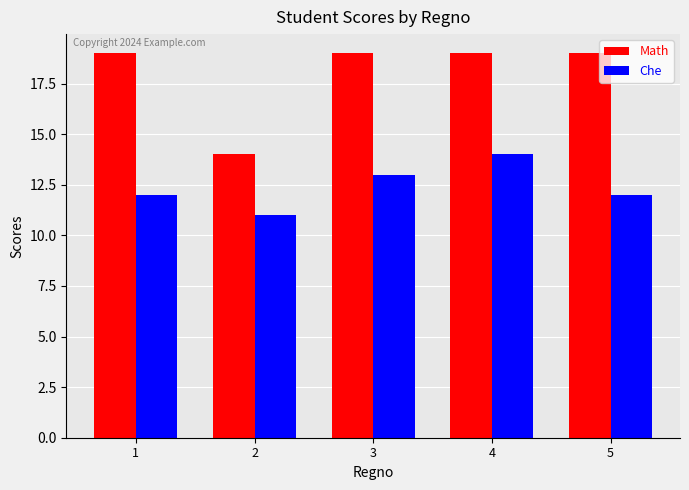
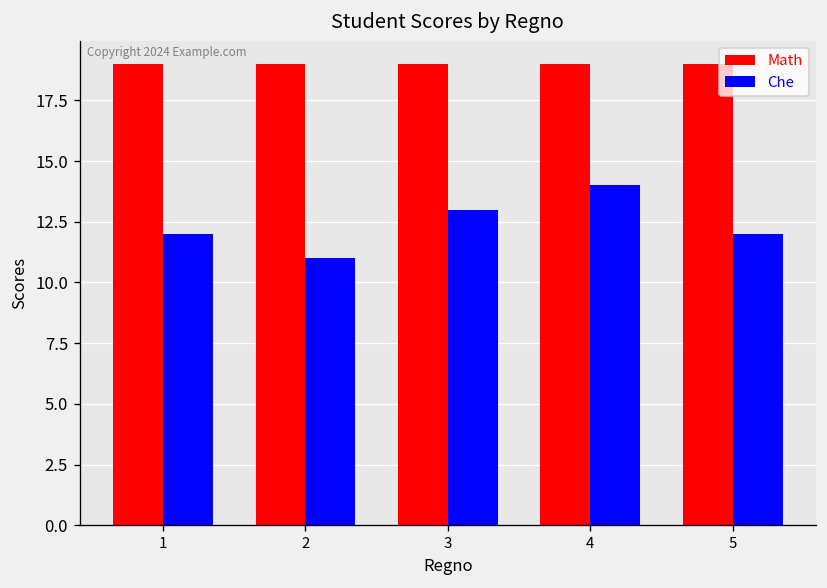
Math, 2: 14 -> 19
